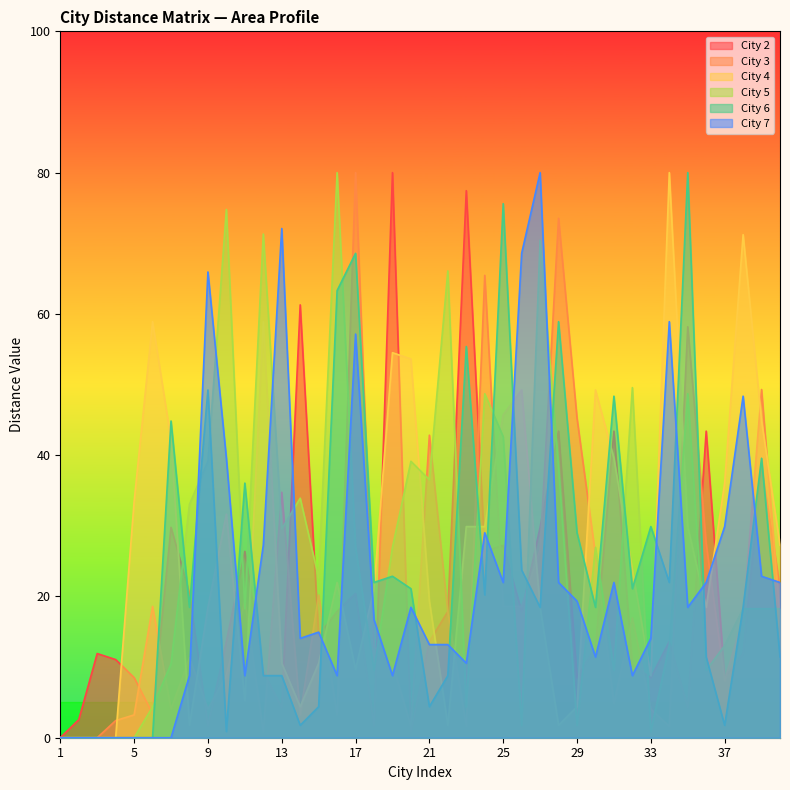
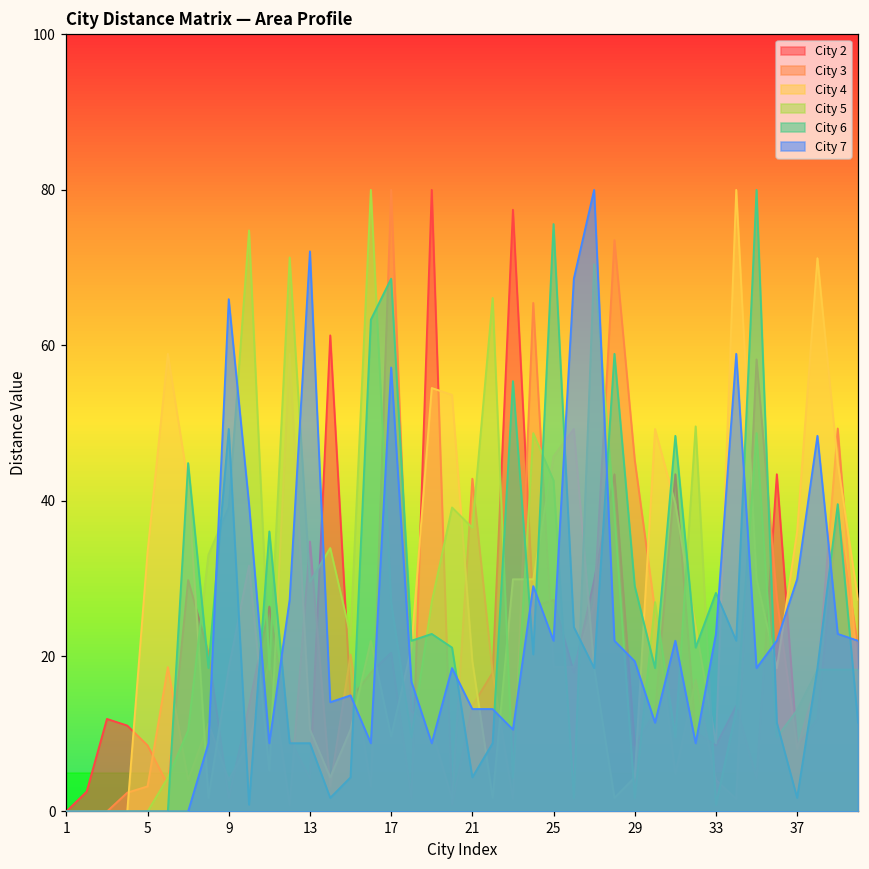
City 6, 33: 30 -> 28
City 7, 33: 14 -> 23
